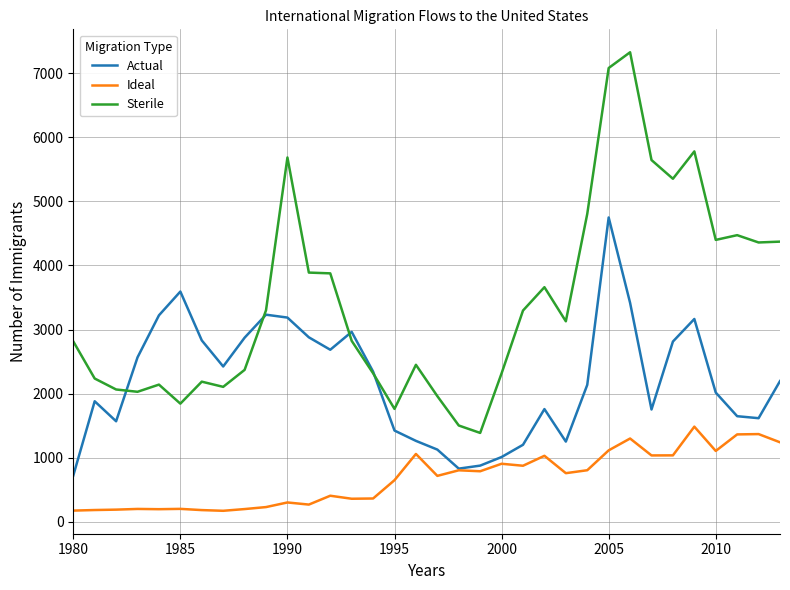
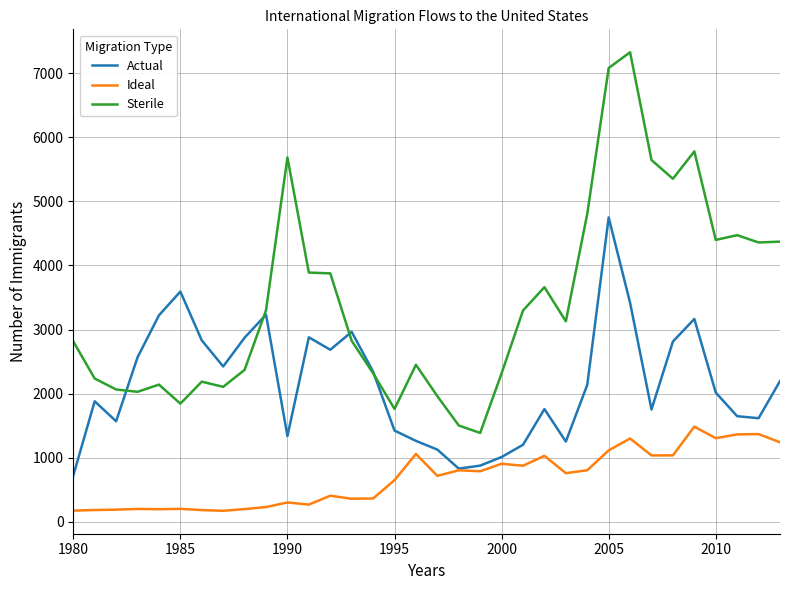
Actual, 1990: 3200 -> 1300
Ideal, 2010: 1100 -> 1300
